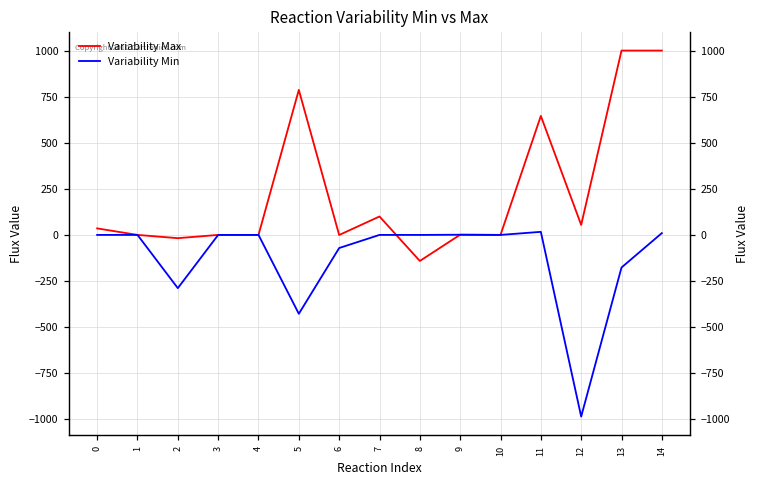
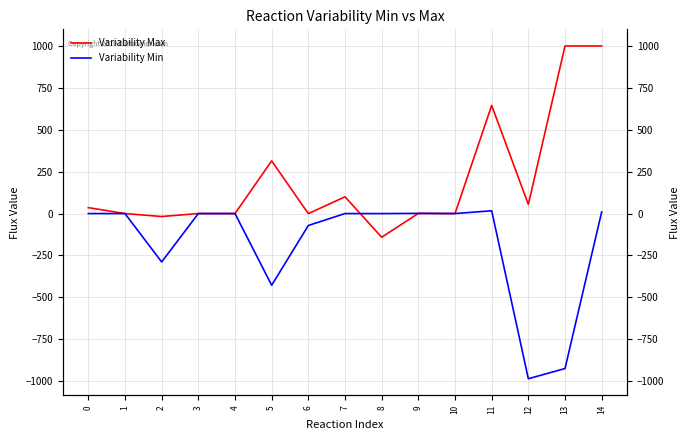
Variability Max, 5: 790 -> 310
Variability Min, 13: -180 -> -920
